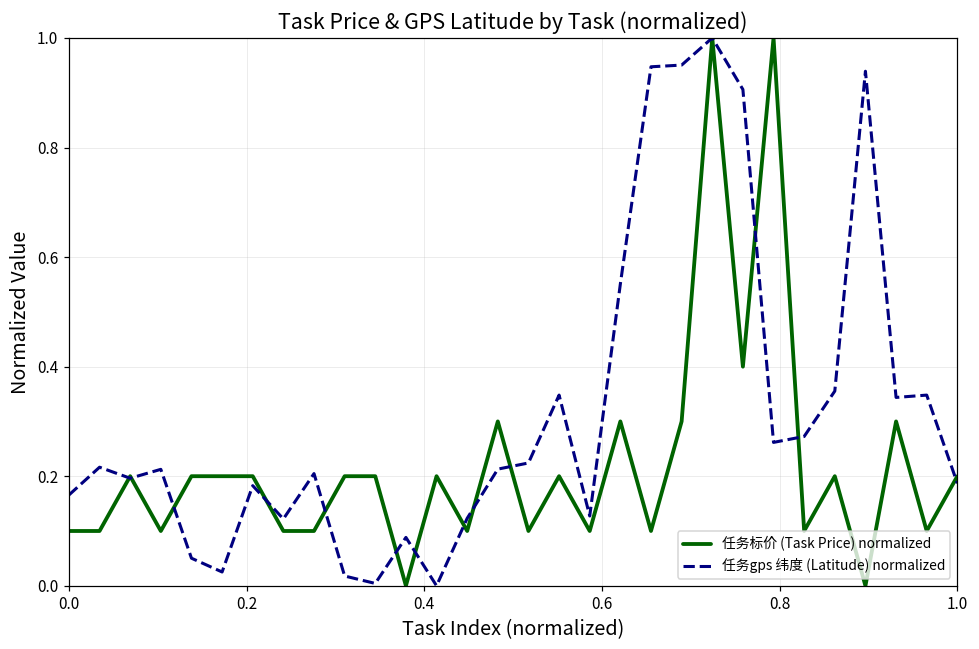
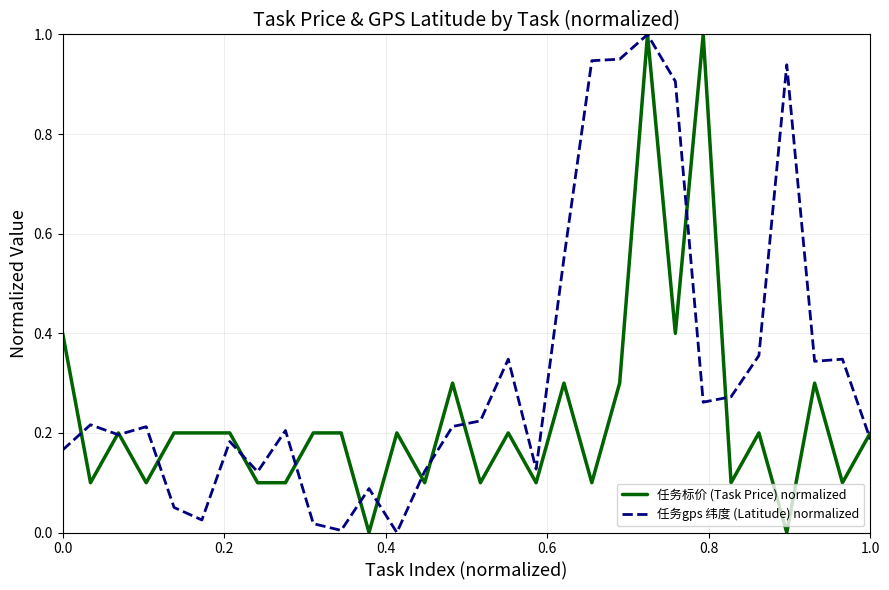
任务标价 (Task Price) normalized, 0.0: 0.10 -> 0.40
